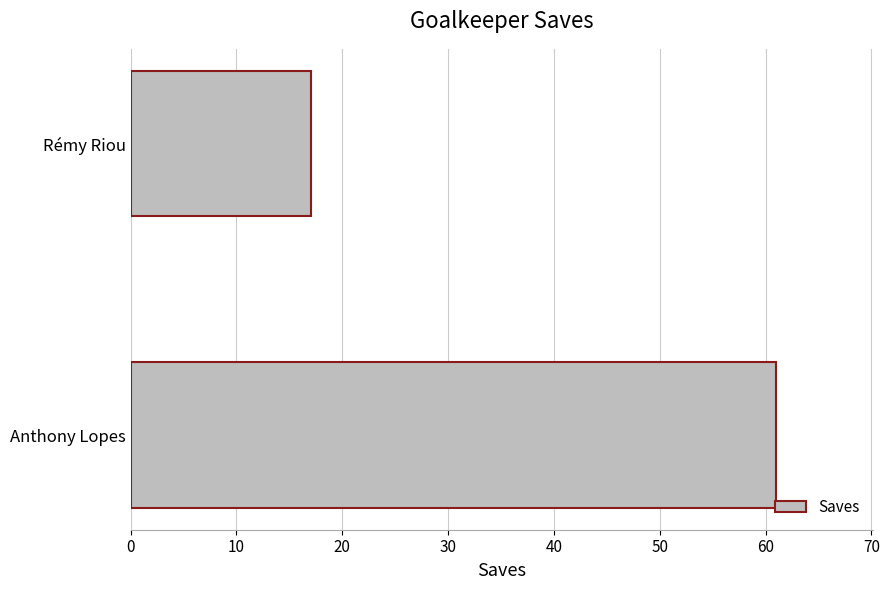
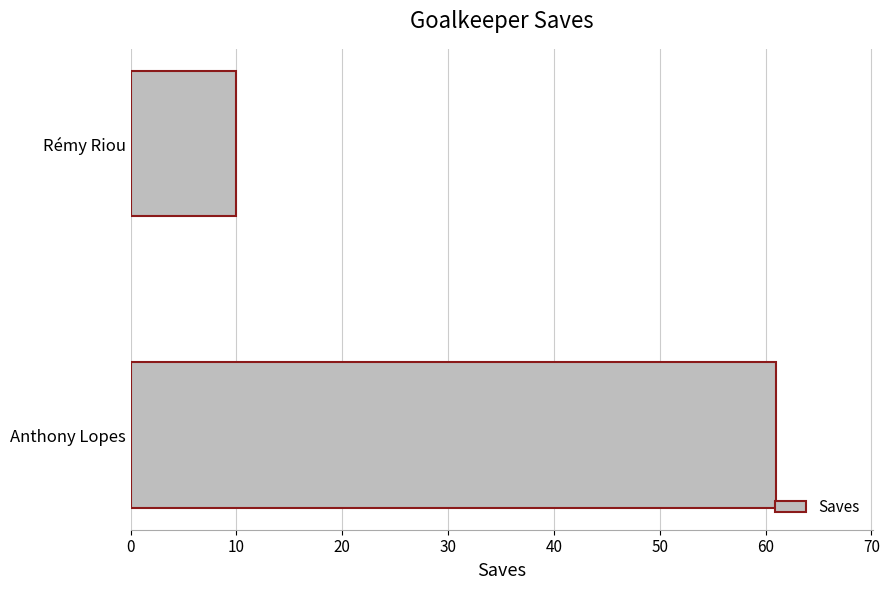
Rémy Riou: 17 -> 10
